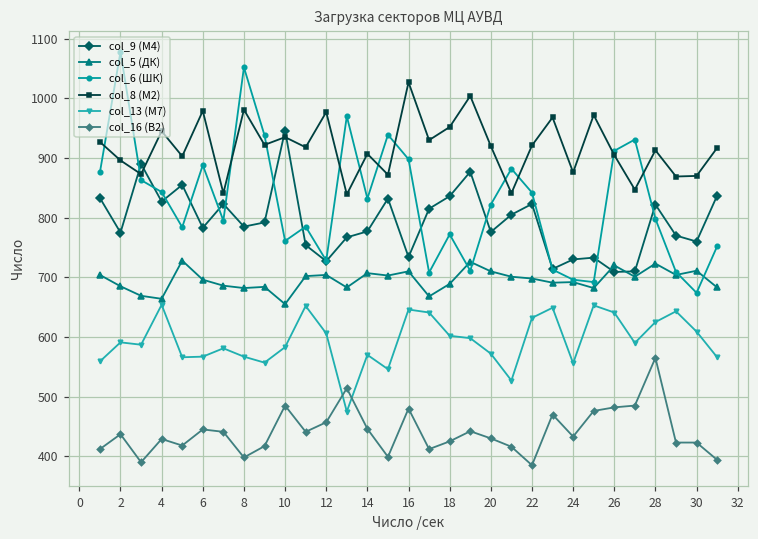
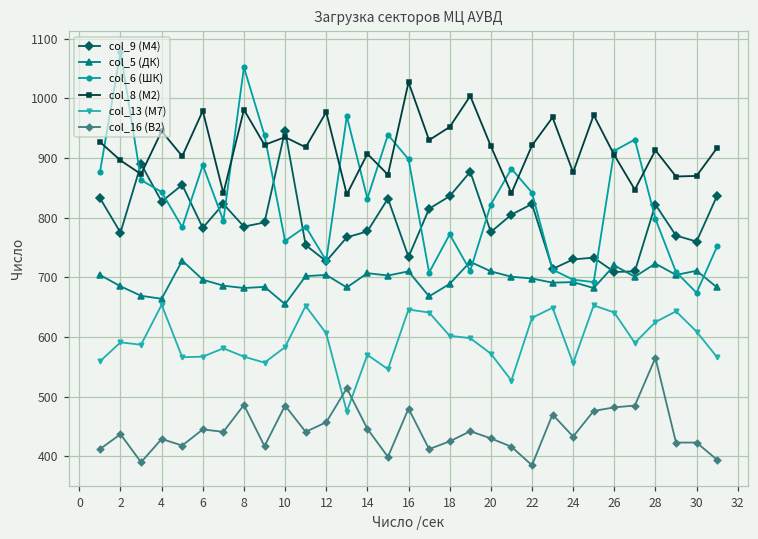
col_16 (В2), 8: 400 -> 490
